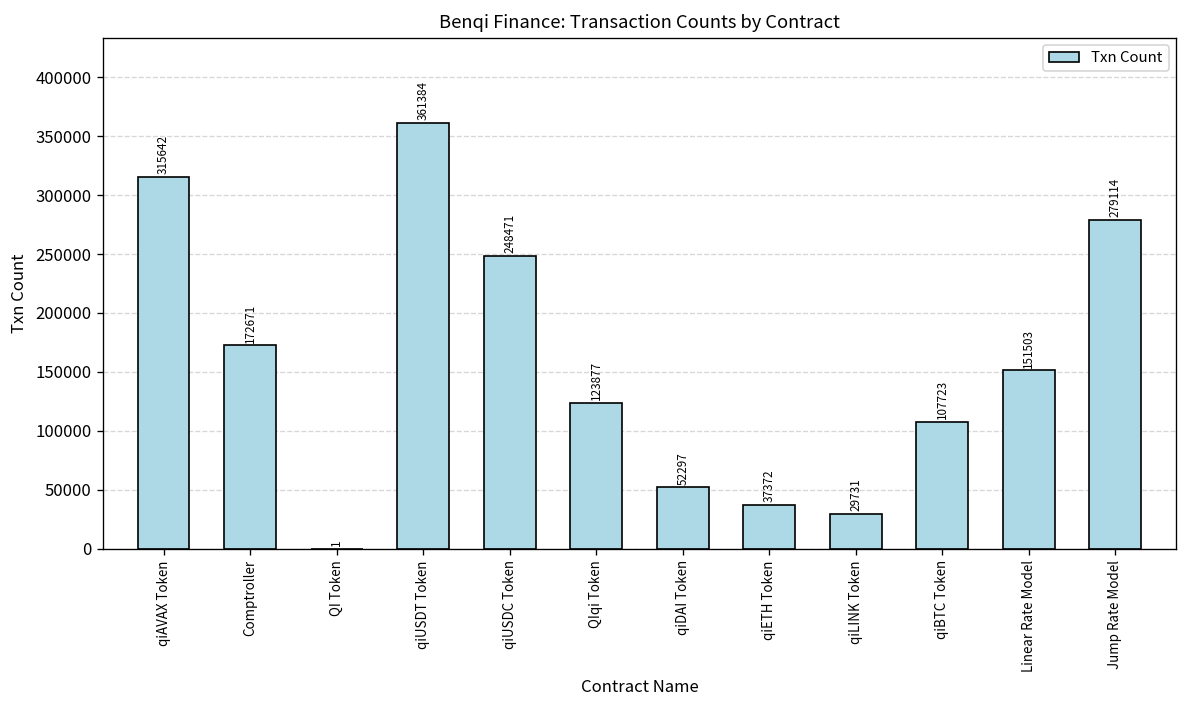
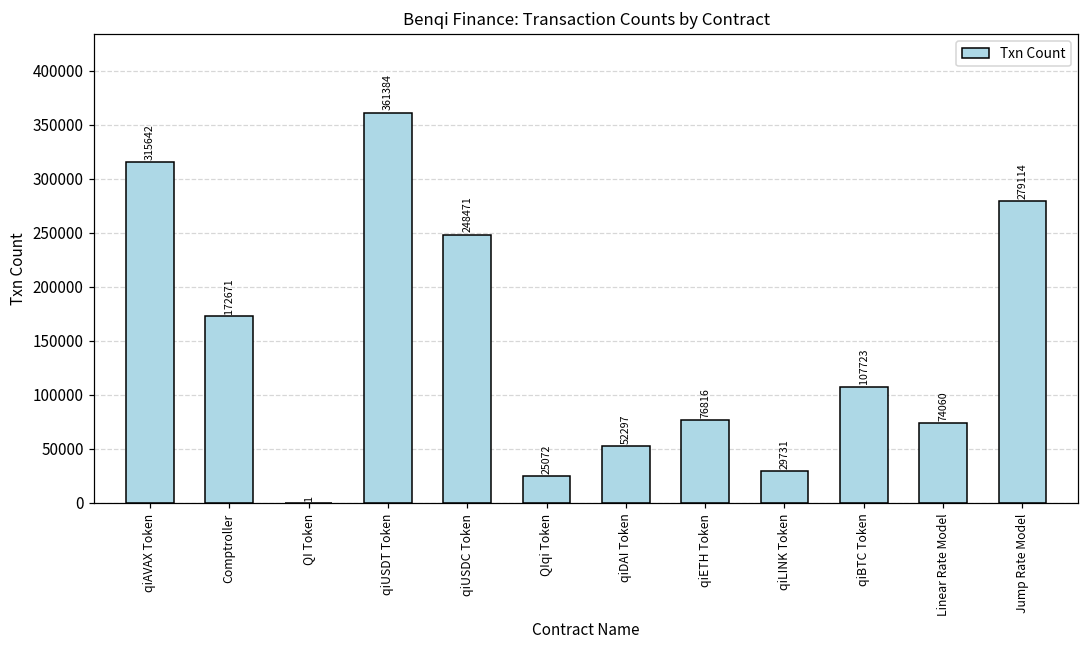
QIqi Token: 123877 -> 25072
qiETH Token: 37372 -> 76816
Linear Rate Model: 151503 -> 74060
